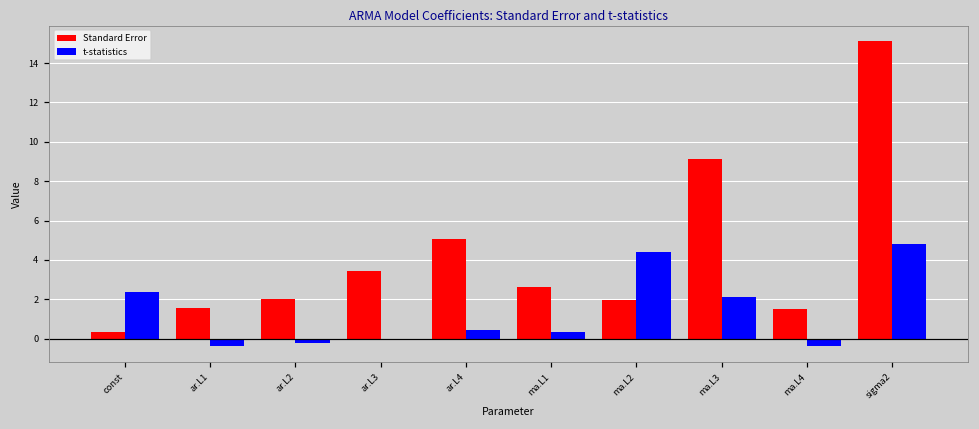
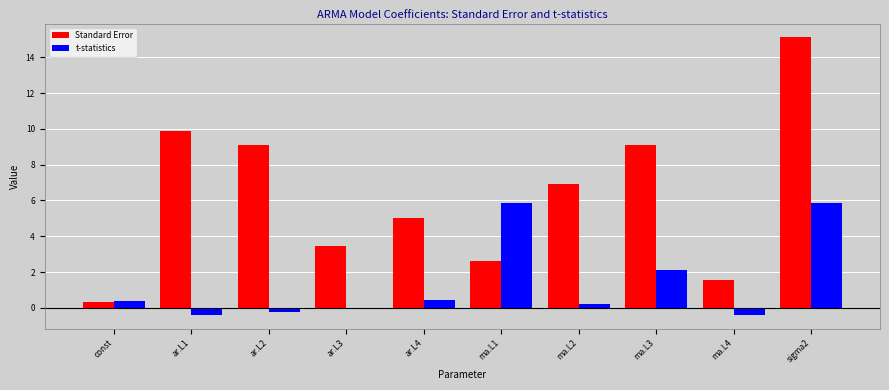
t-statistics, const: 2.4 -> 0.4
Standard Error, ar.L1: 1.5 -> 9.9
Standard Error, ar.L2: 2.0 -> 9.1
t-statistics, ma.L1: 0.4 -> 5.8
Standard Error, ma.L2: 2.0 -> 6.9
t-statistics, ma.L2: 4.4 -> 0.2
t-statistics, sigma2: 4.8 -> 5.9
